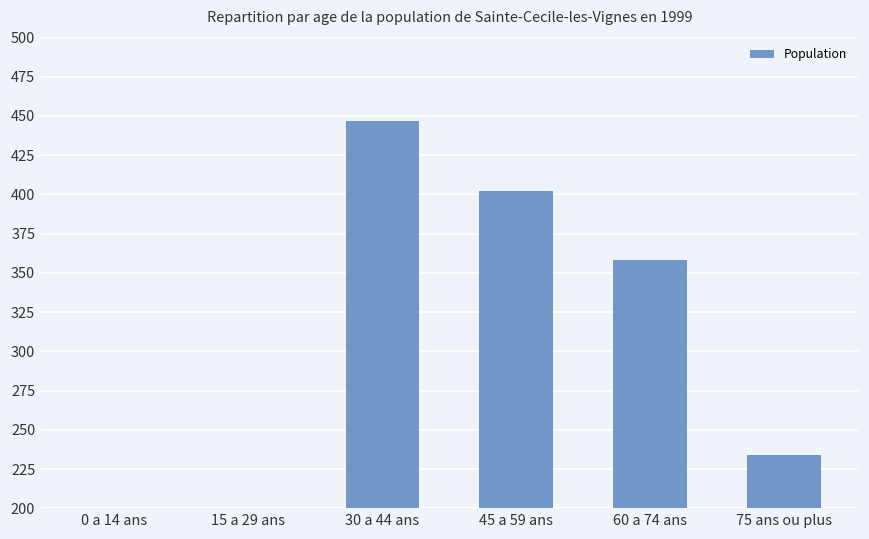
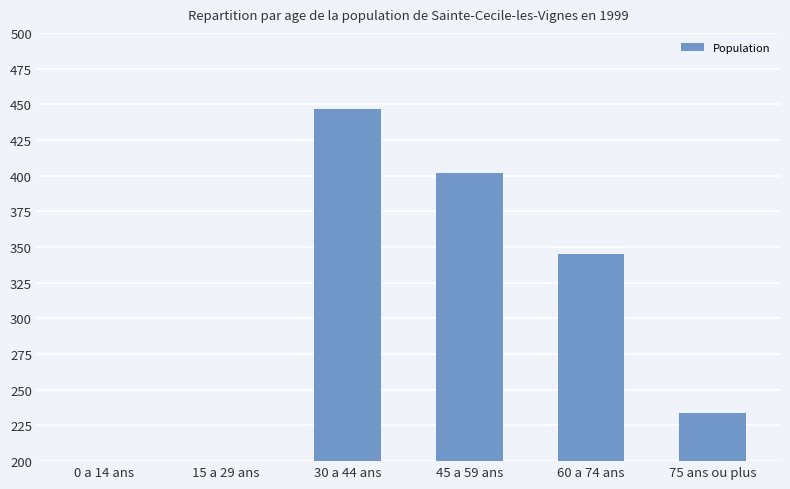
60 a 74 ans: 358 -> 345
